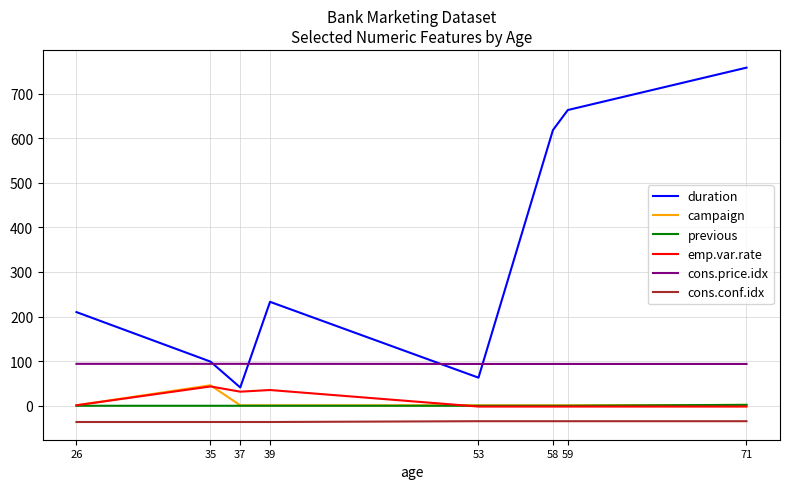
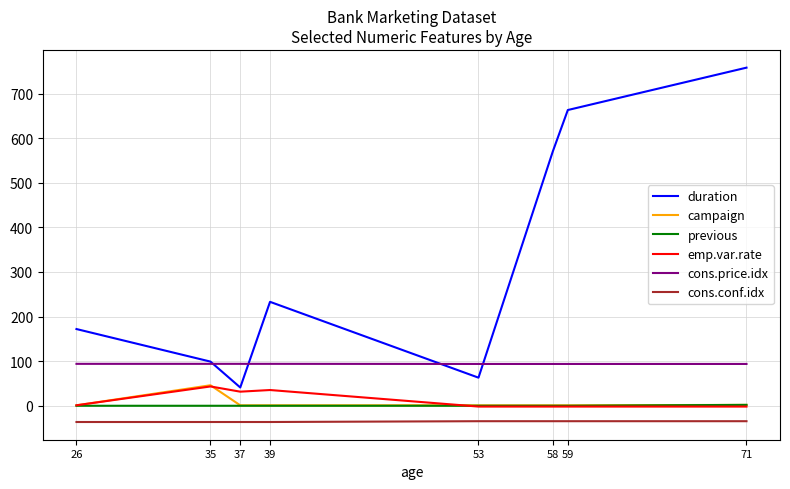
duration, 26: 210 -> 170
duration, 58: 620 -> 570
